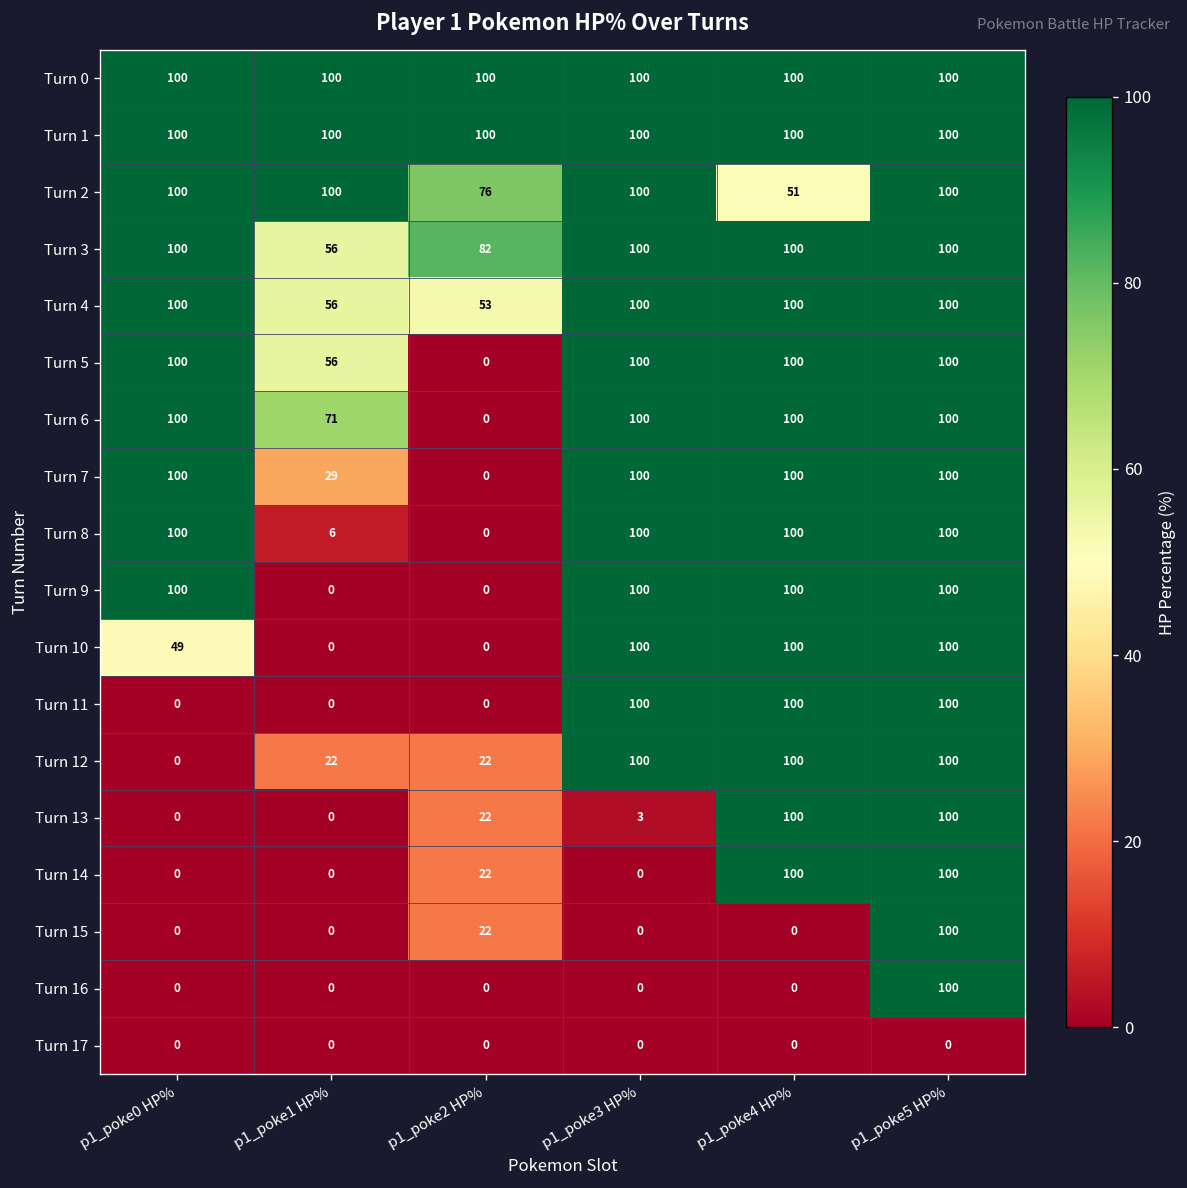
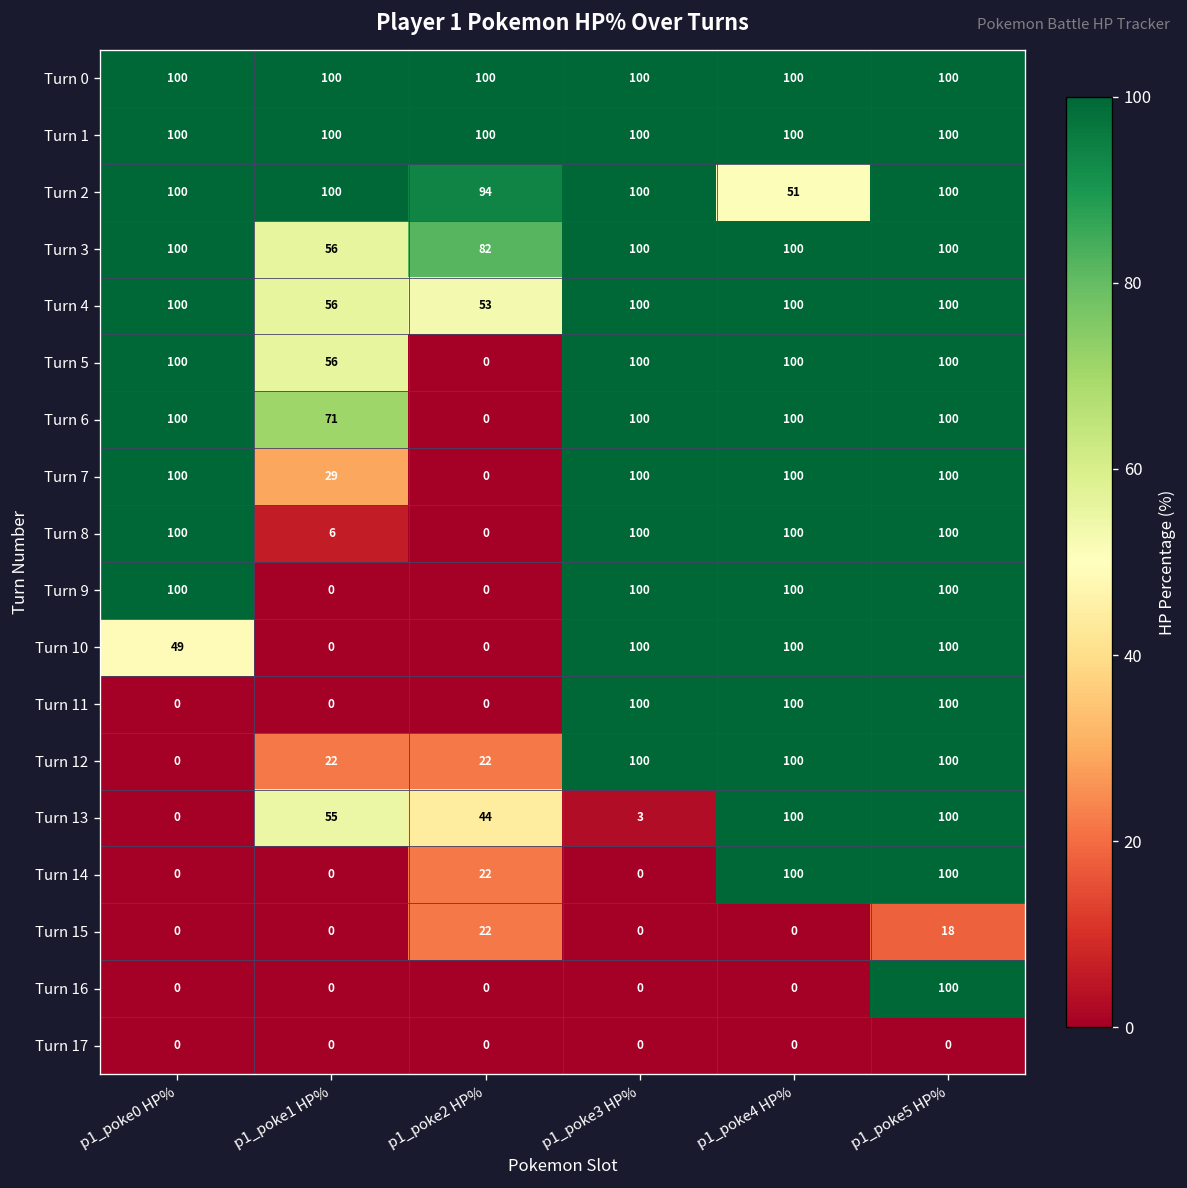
Turn 2, p1_poke2 HP%: 76 -> 94
Turn 13, p1_poke1 HP%: 0 -> 55
Turn 13, p1_poke2 HP%: 22 -> 44
Turn 15, p1_poke5 HP%: 100 -> 18
